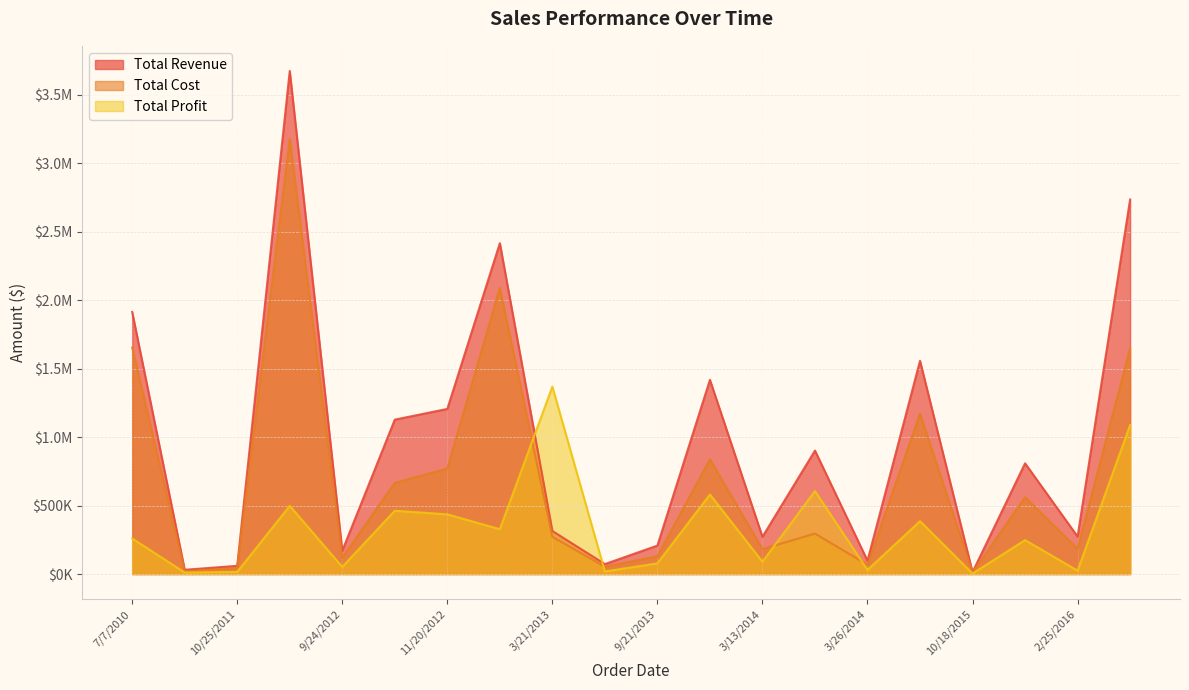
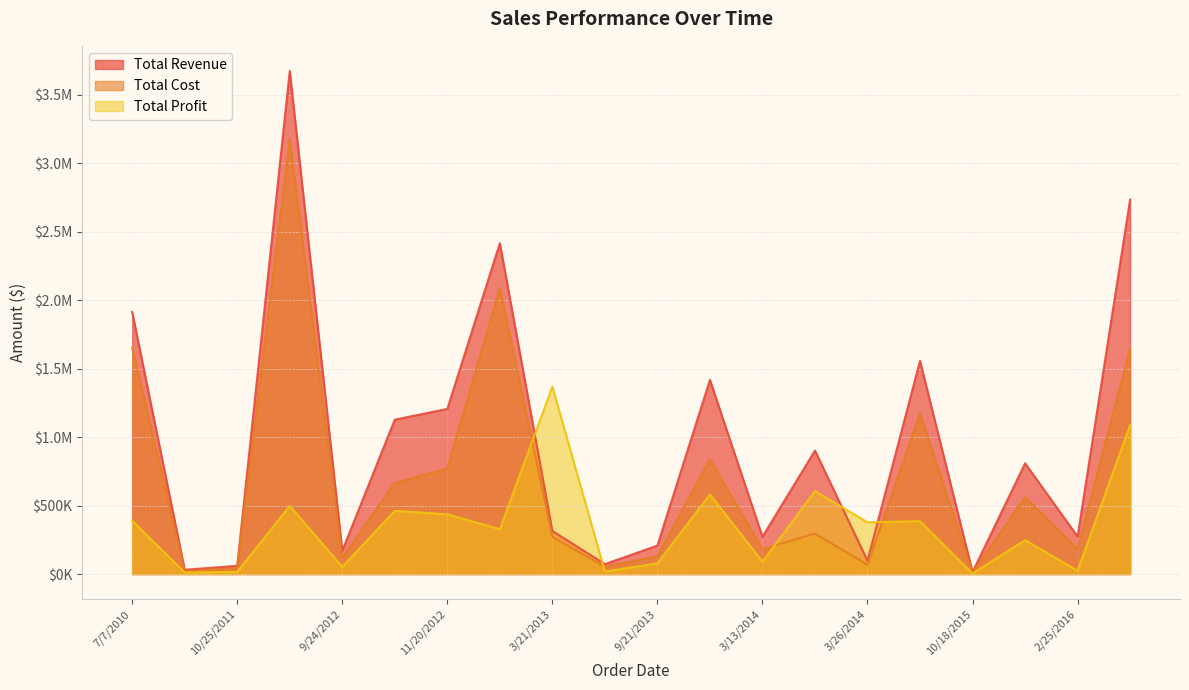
Total Profit, 7/7/2010: $260000 -> $390000
Total Profit, 3/26/2014: $30000 -> $380000
